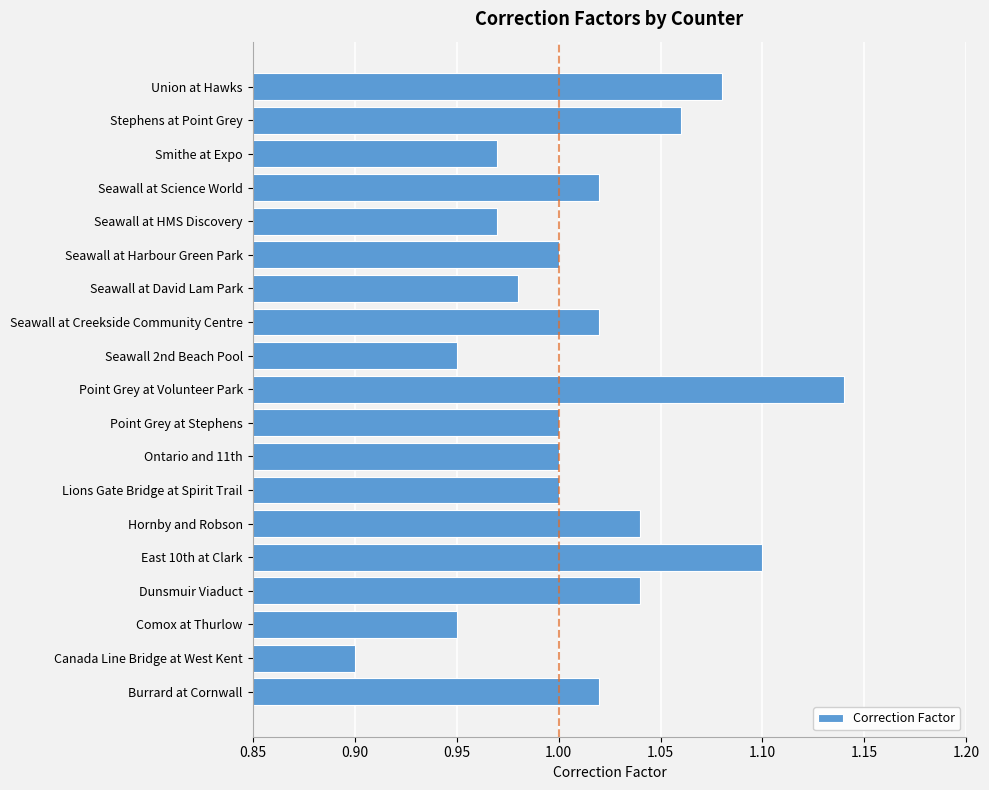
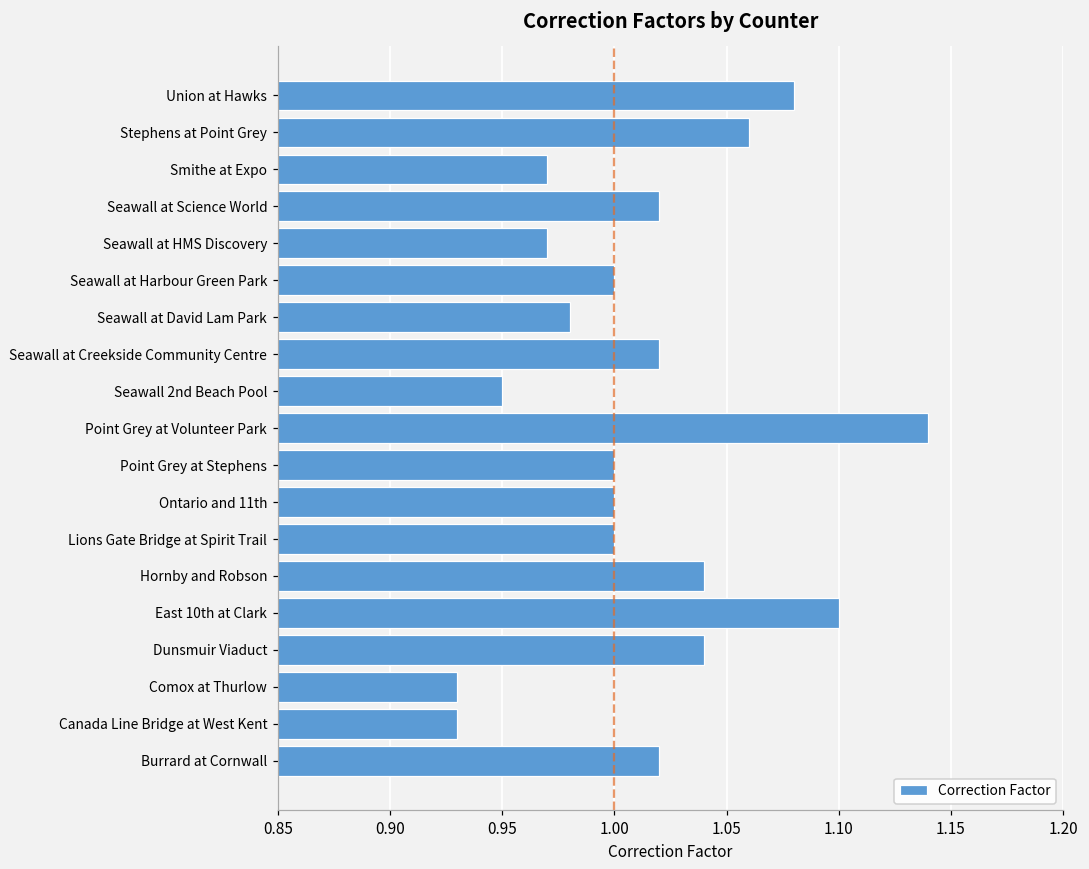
Comox at Thurlow: 0.95 -> 0.93
Canada Line Bridge at West Kent: 0.90 -> 0.93
